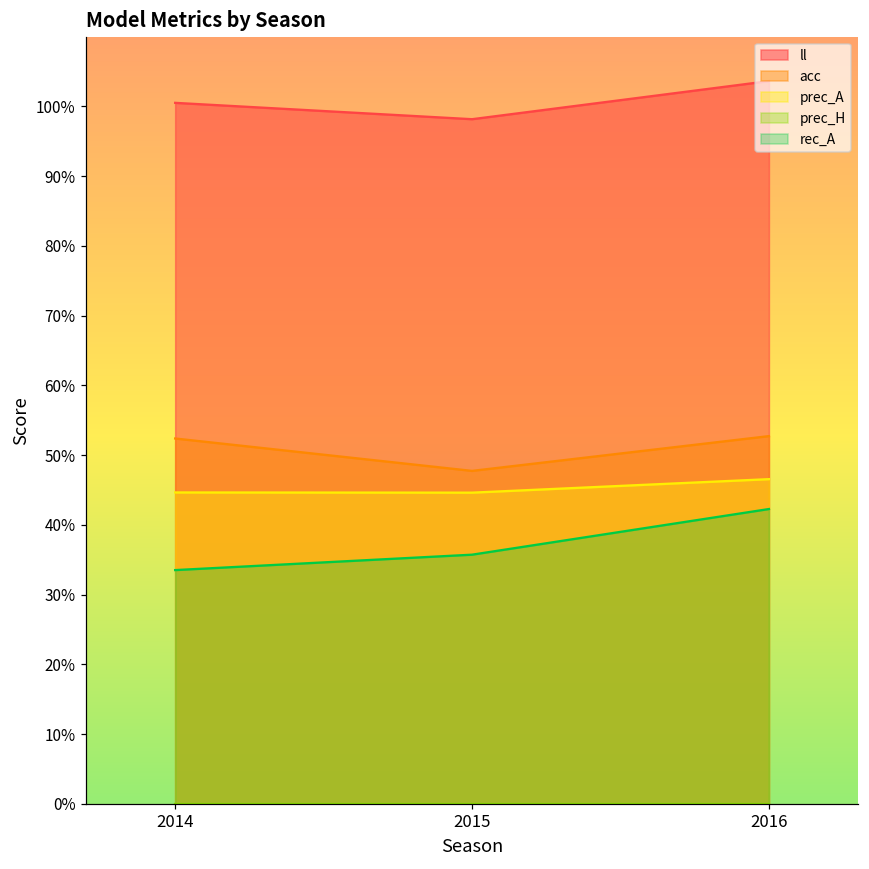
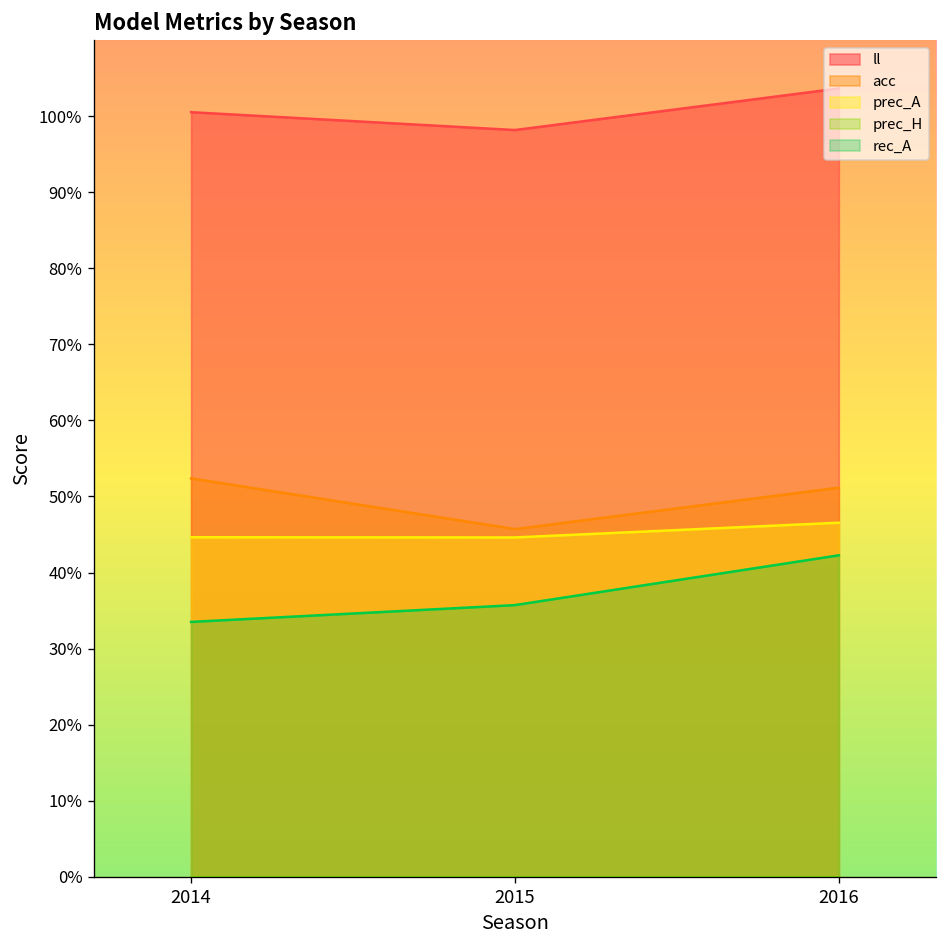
acc, 2015: 48% -> 46%
acc, 2016: 53% -> 51%
